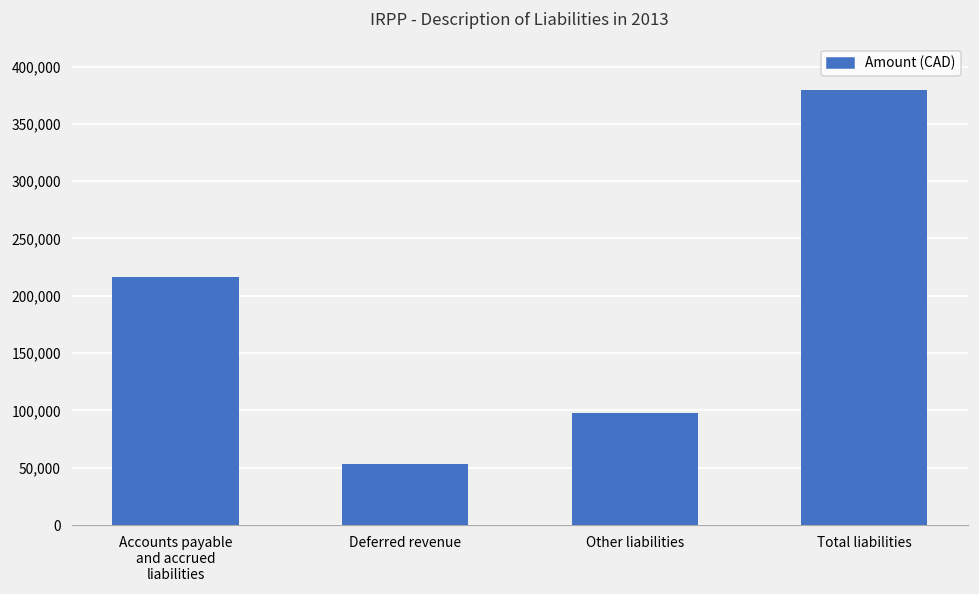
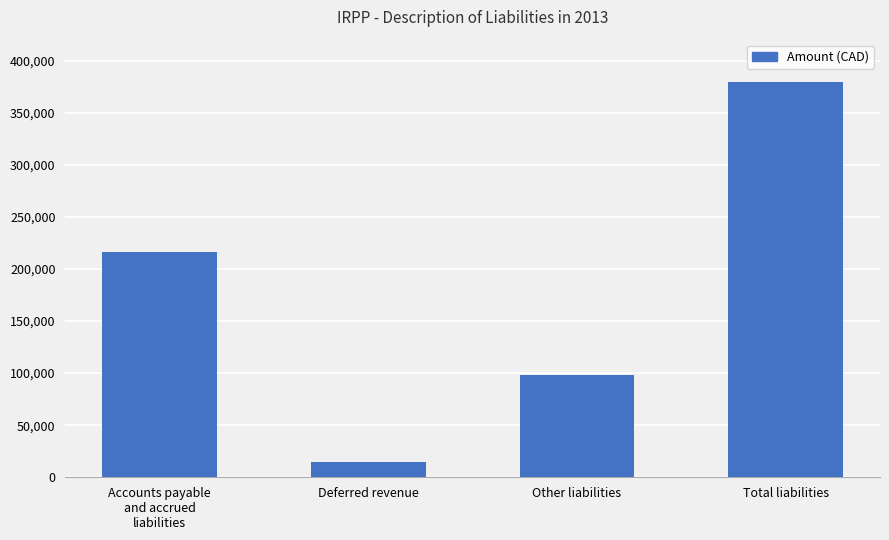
Deferred revenue: 53,000 -> 15,000
